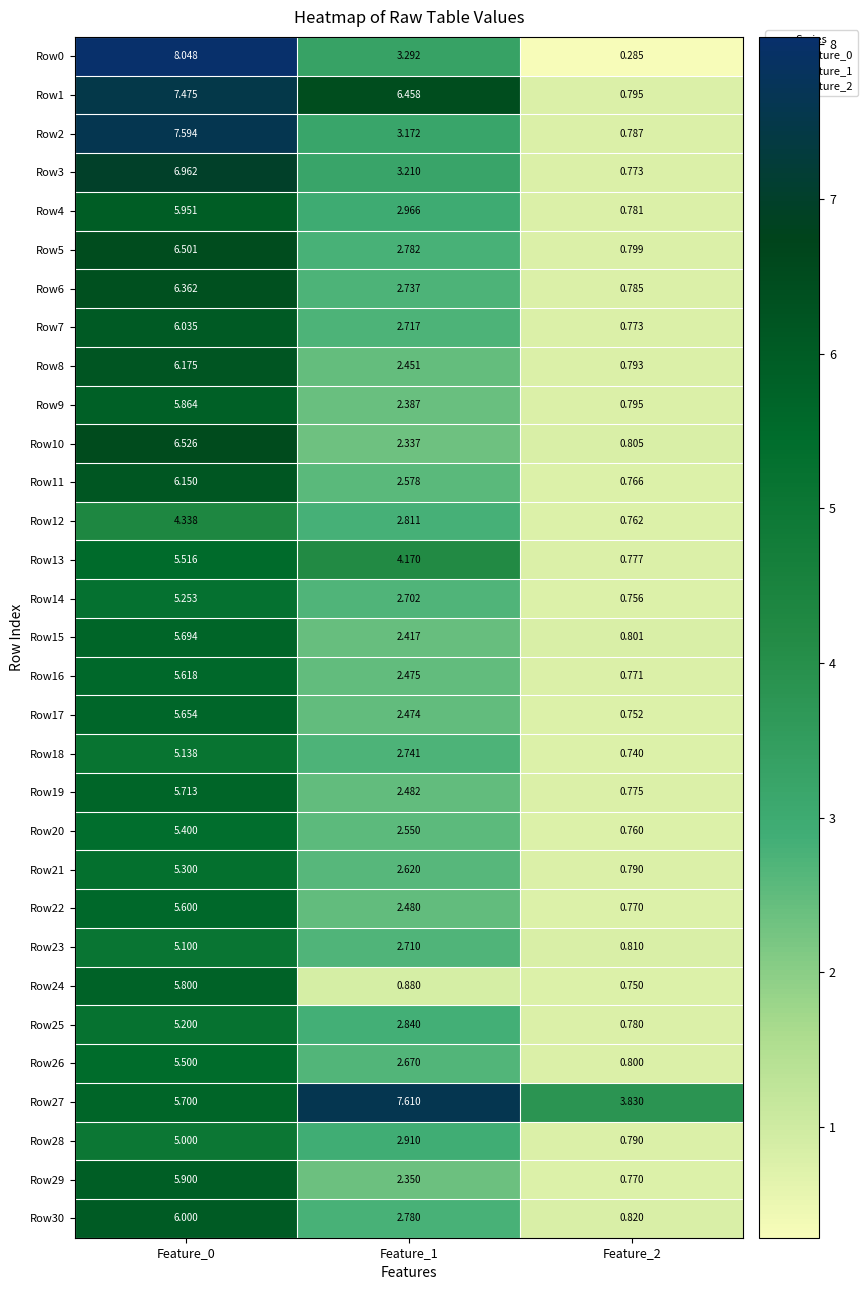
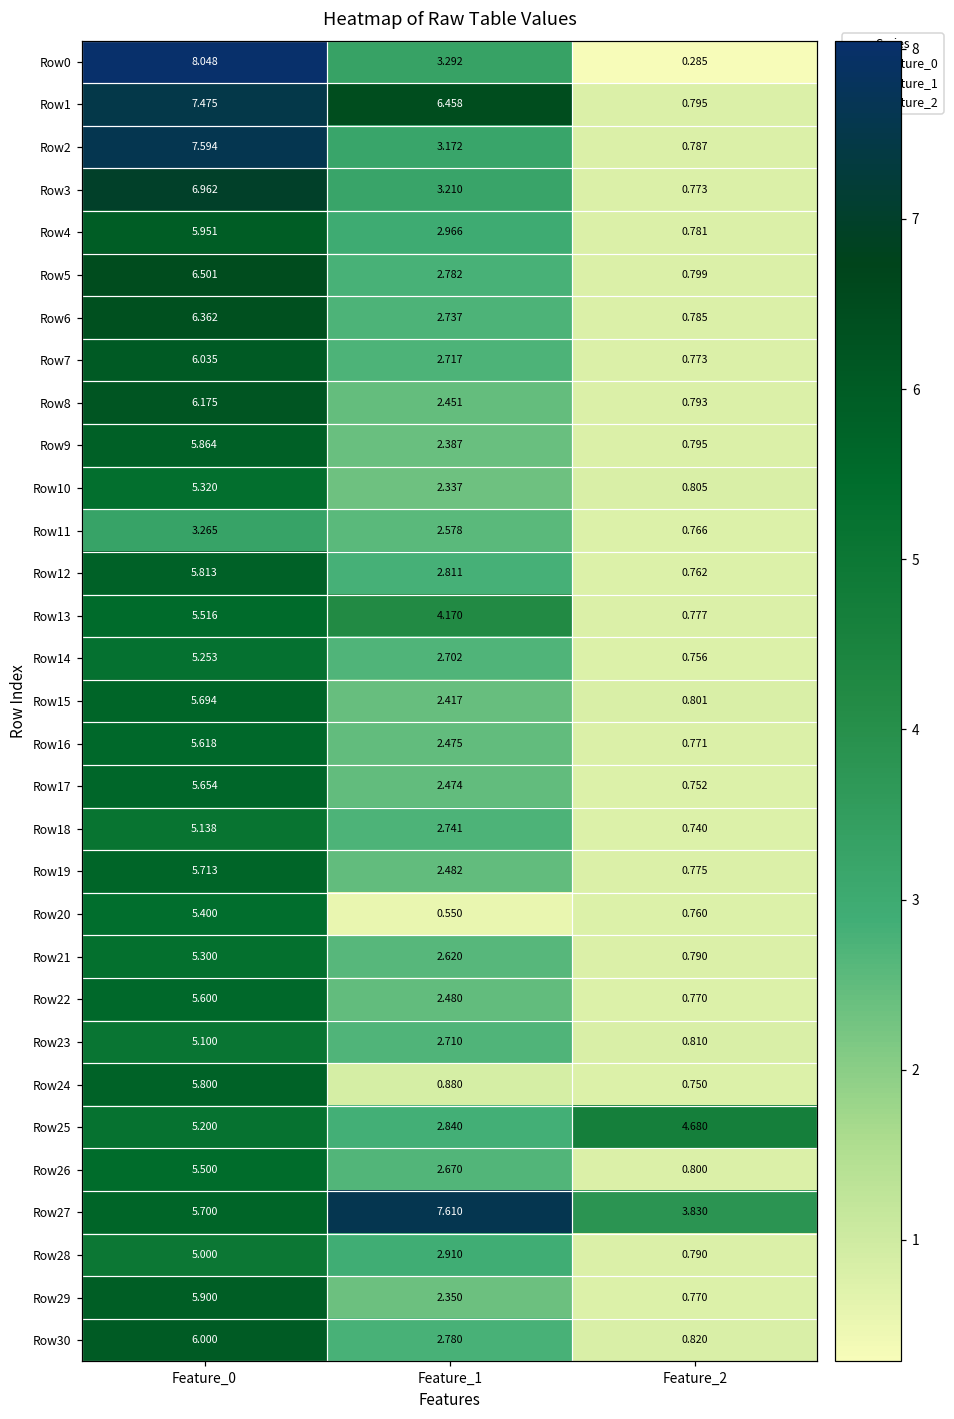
Row10, Feature_0: 6.526 -> 5.320
Row11, Feature_0: 6.150 -> 3.265
Row12, Feature_0: 4.338 -> 5.813
Row20, Feature_1: 2.550 -> 0.550
Row25, Feature_2: 0.780 -> 4.680
